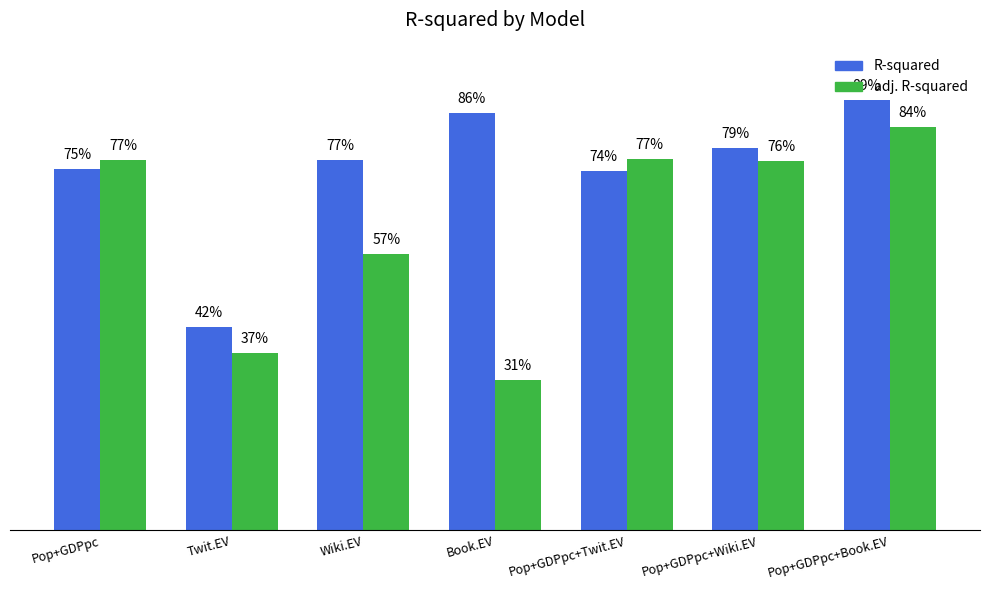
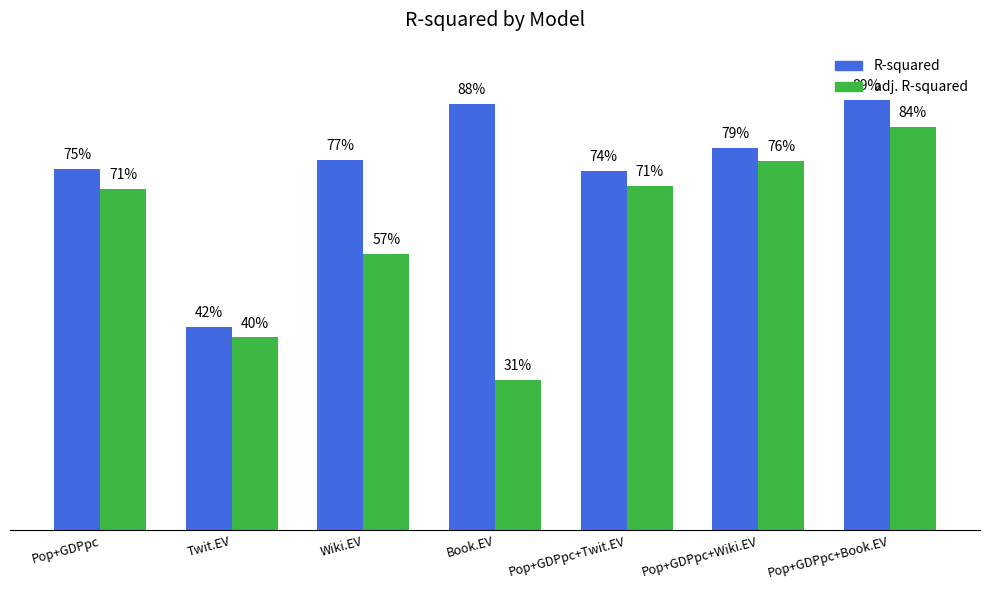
adj. R-squared, Pop+GDPpc: 77% -> 71%
adj. R-squared, Twit.EV: 37% -> 40%
R-squared, Book.EV: 86% -> 88%
adj. R-squared, Pop+GDPpc+Twit.EV: 77% -> 71%
